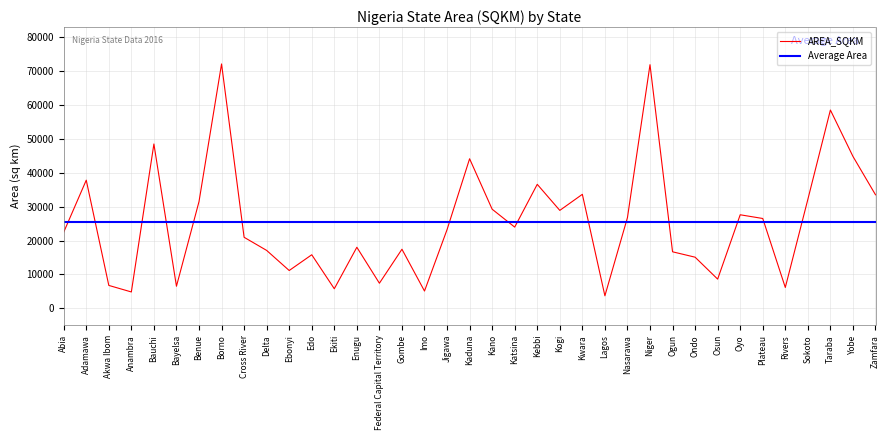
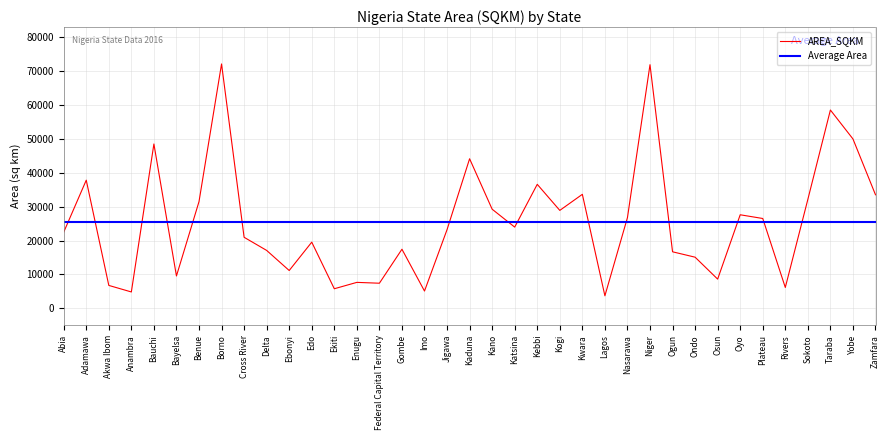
Bayelsa: 6000 -> 10000
Edo: 16000 -> 20000
Enugu: 18000 -> 8000
Yobe: 45000 -> 50000
